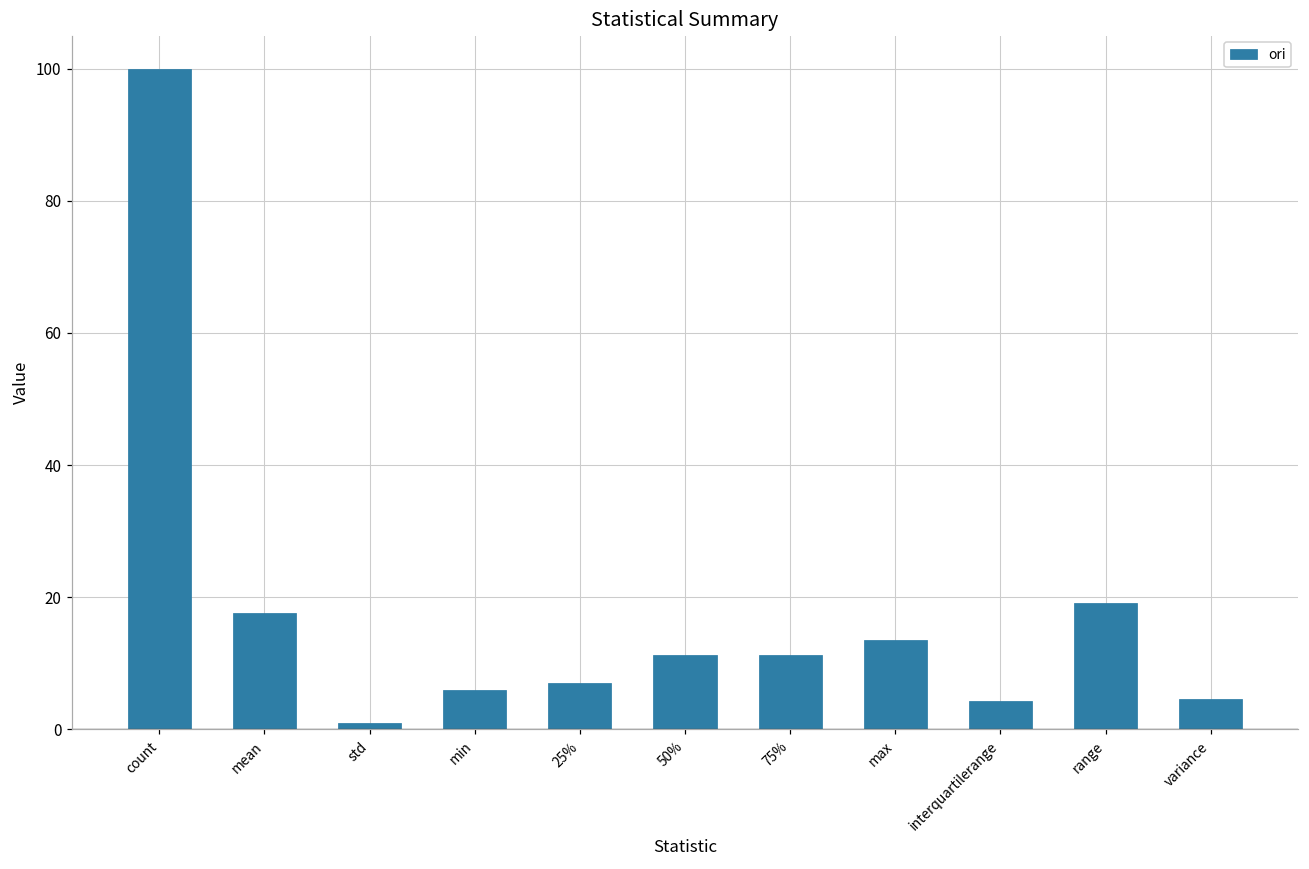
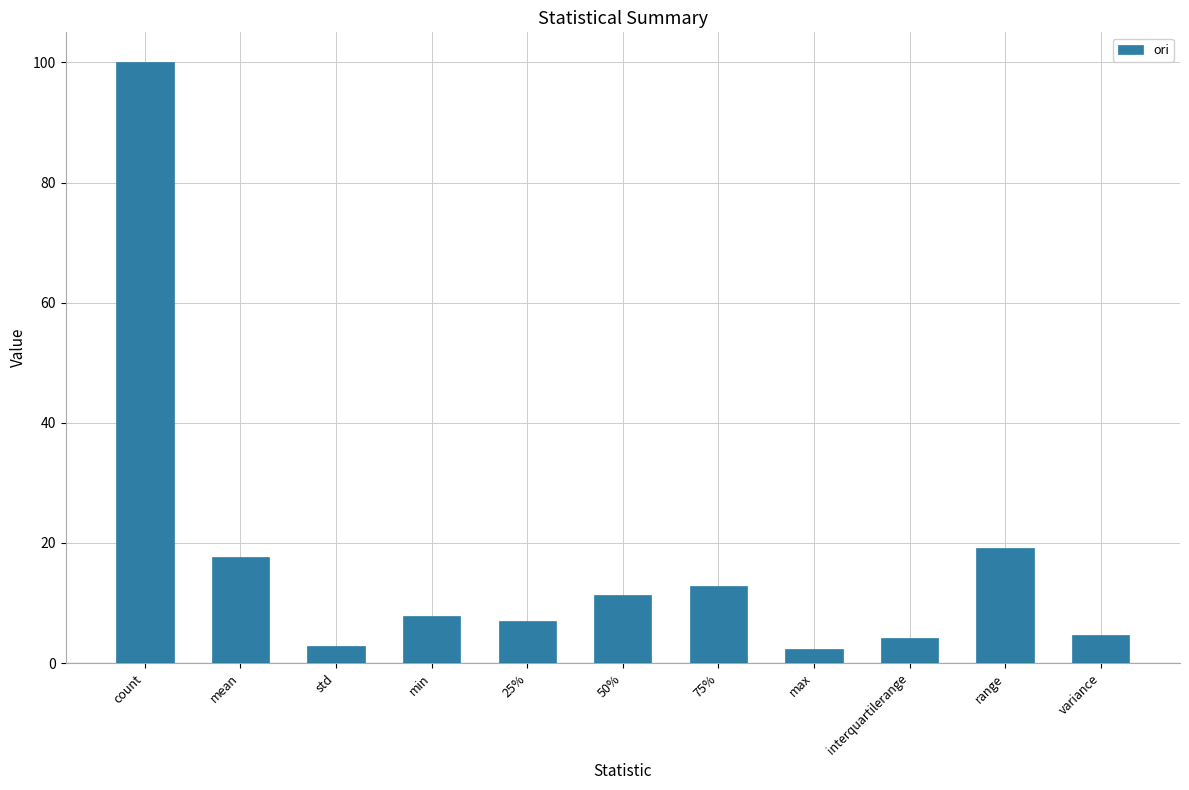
std: 1 -> 3
min: 6 -> 8
75%: 11 -> 13
max: 13 -> 2
